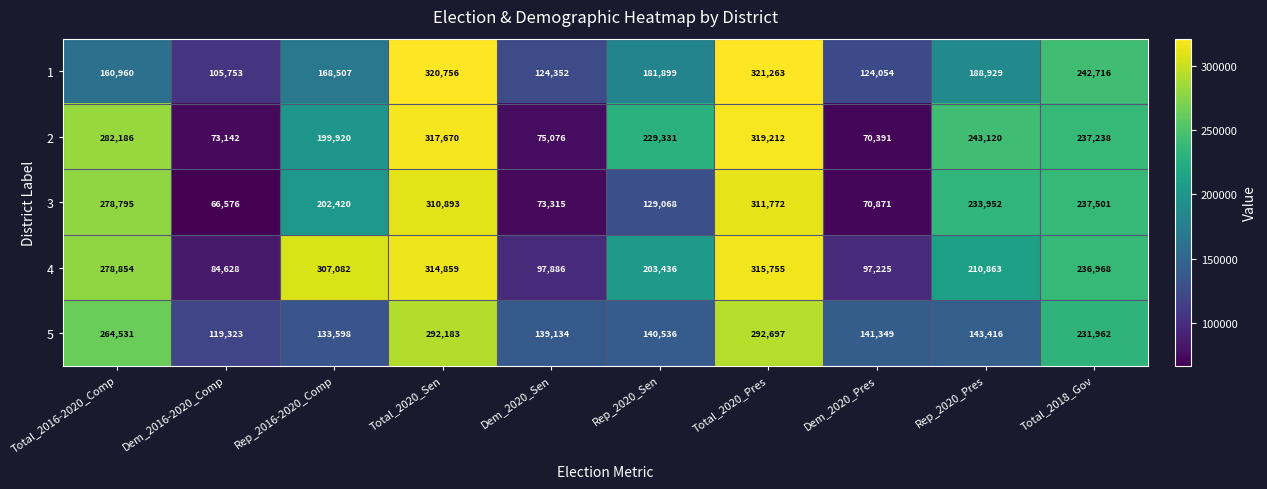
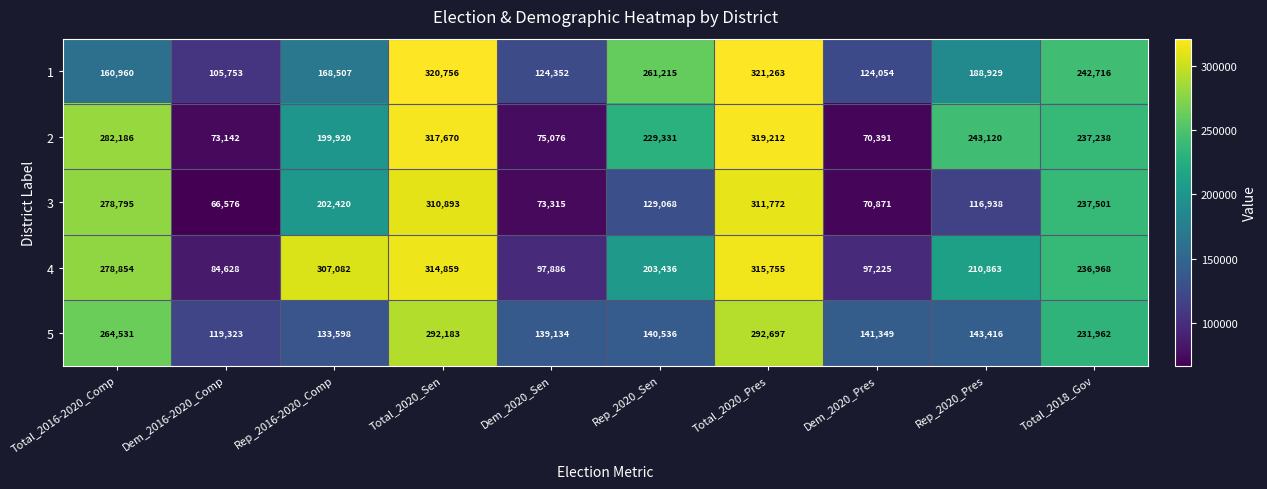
1, Rep_2020_Sen: 181,899 -> 261,215
3, Rep_2020_Pres: 233,952 -> 116,938
